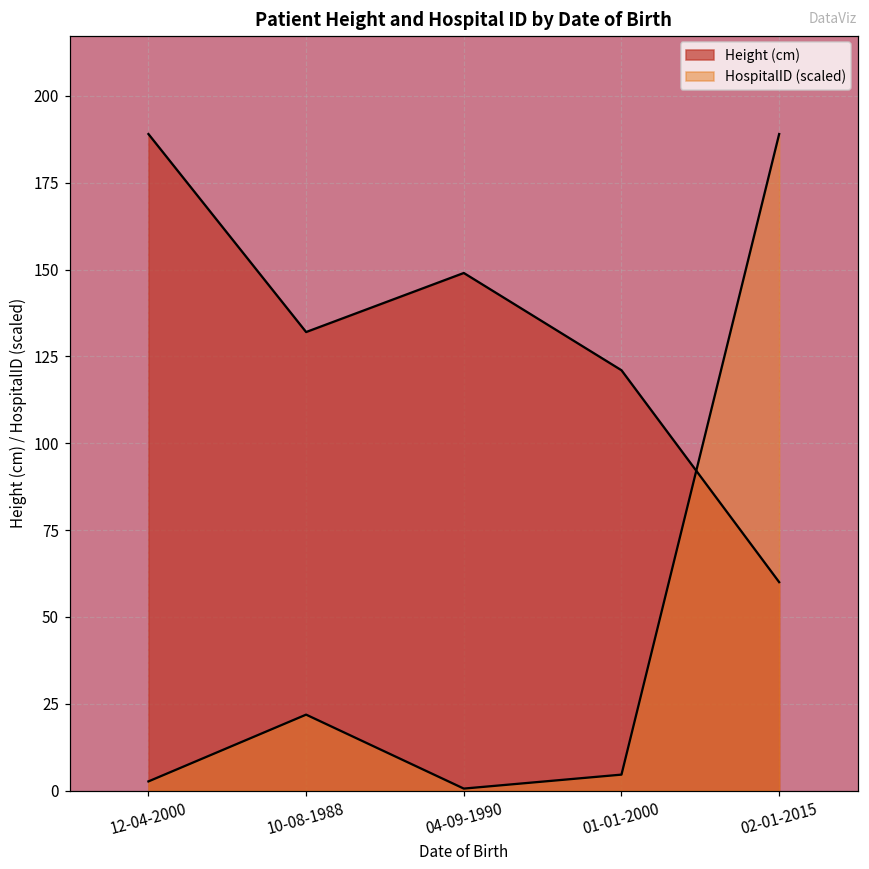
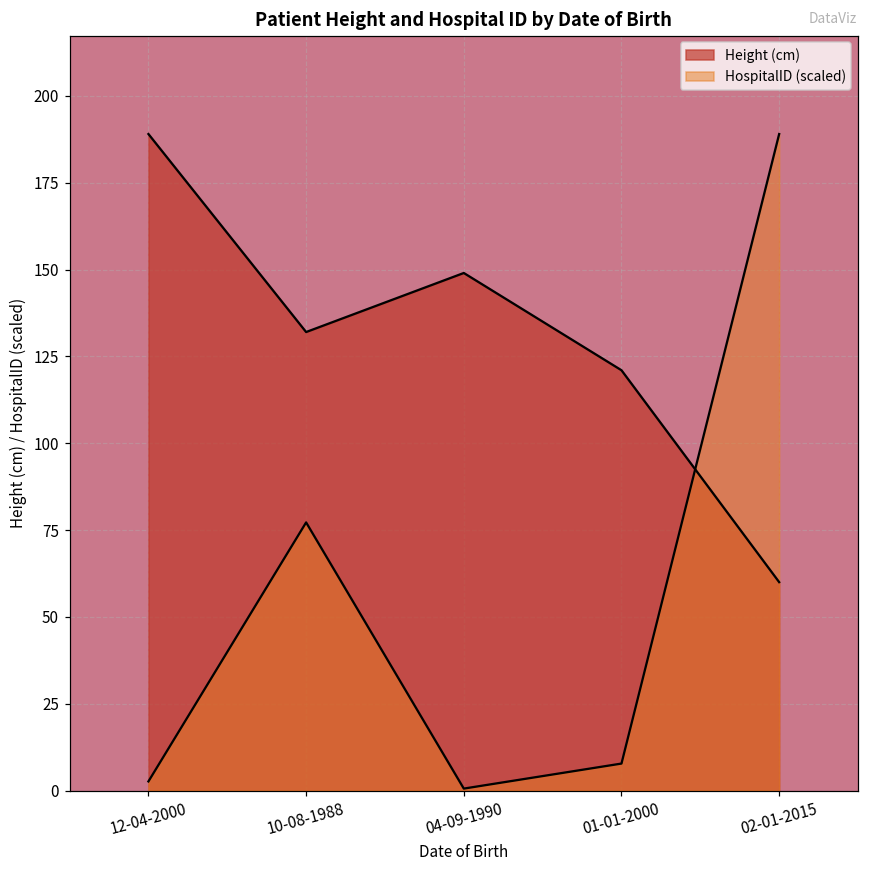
HospitalID (scaled), 10-08-1988: 22 -> 77
HospitalID (scaled), 01-01-2000: 5 -> 8
